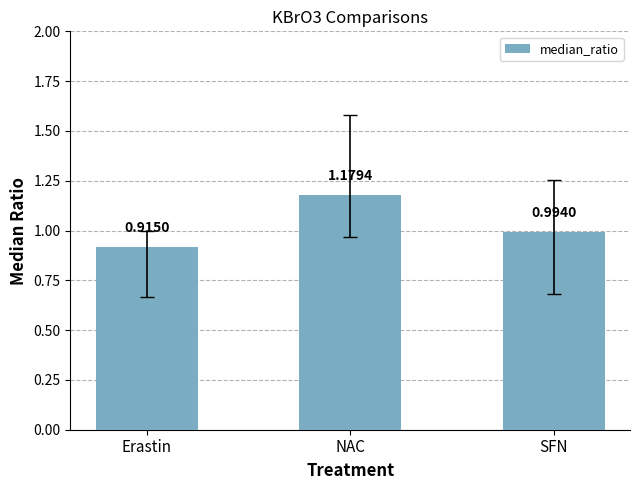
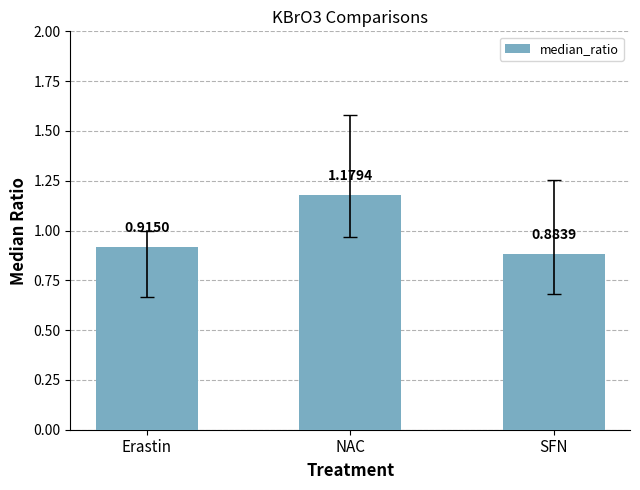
median_ratio, SFN: 0.9940 -> 0.8839
